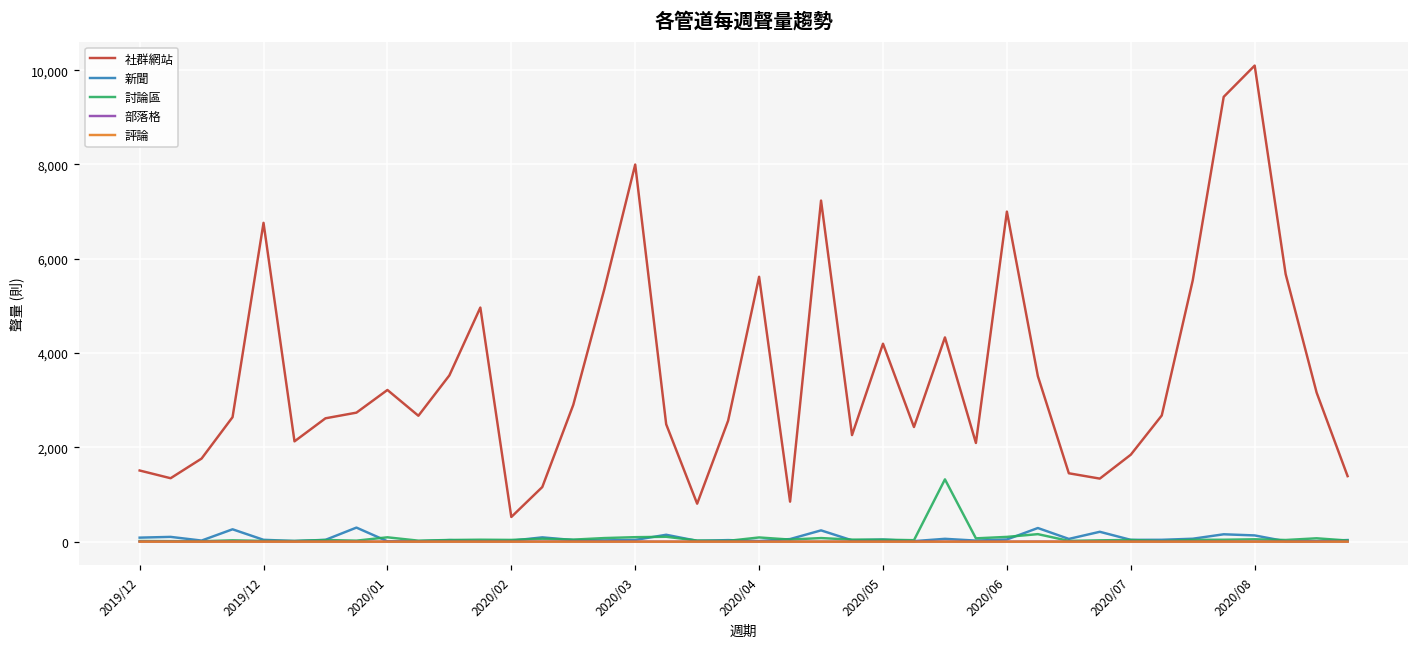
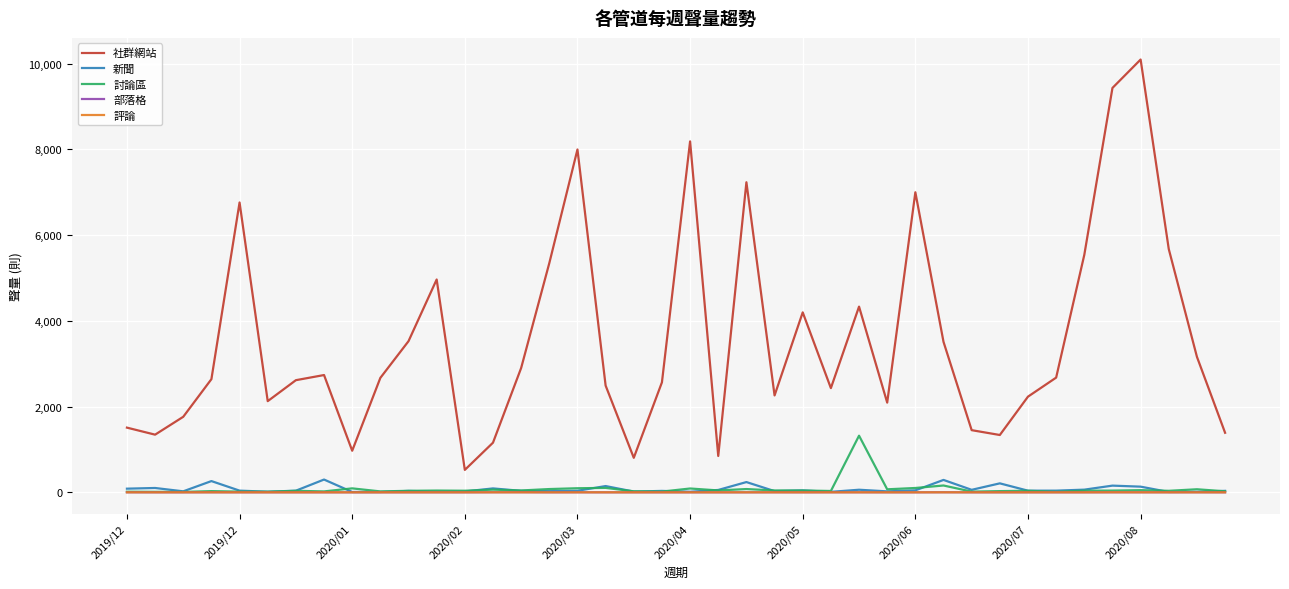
社群網站, 2020/01: 3,200 -> 1,000
社群網站, 2020/04: 5,600 -> 8,200
社群網站, 2020/07: 1,800 -> 2,200
